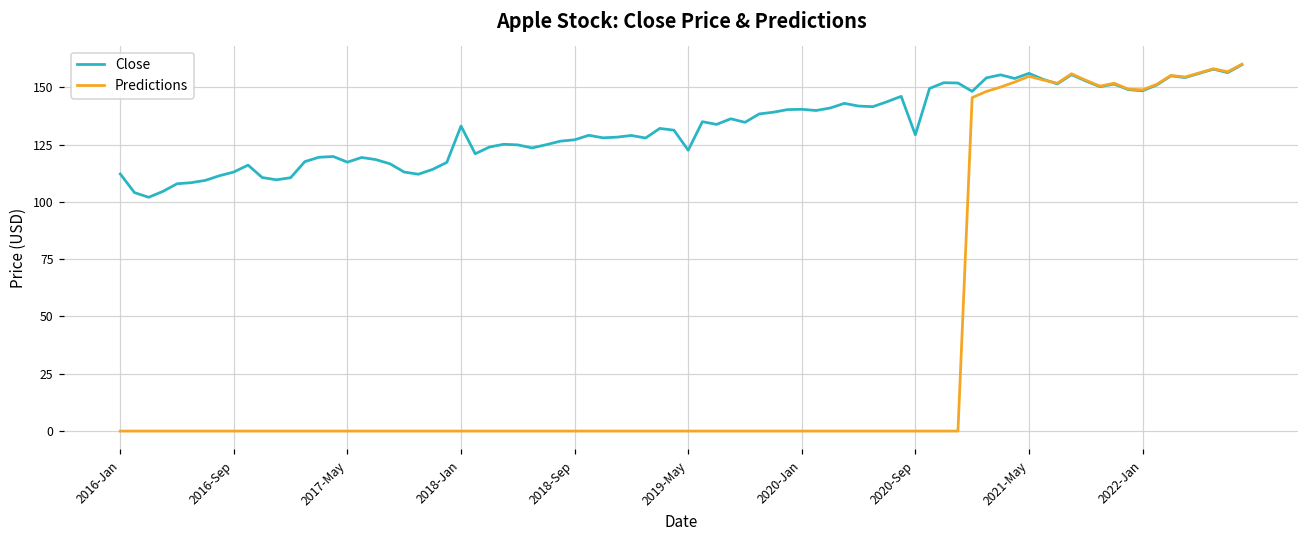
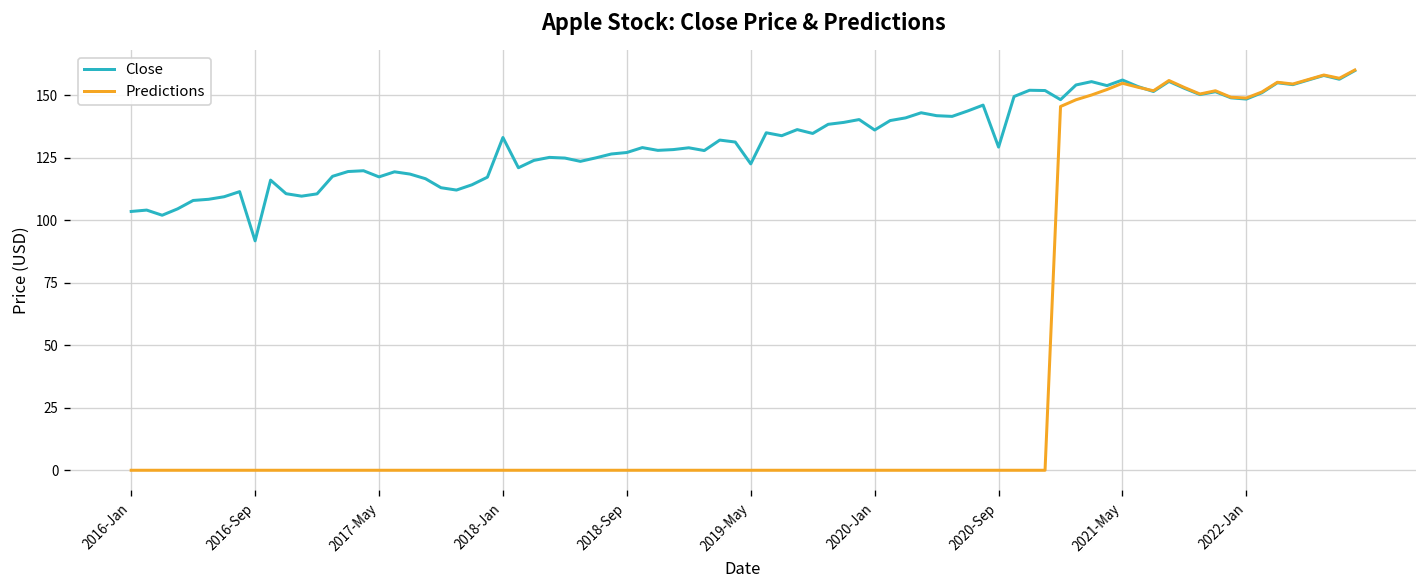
Close, 2016-Jan: 112 -> 104
Close, 2016-Sep: 113 -> 92
Close, 2020-Jan: 140 -> 136
